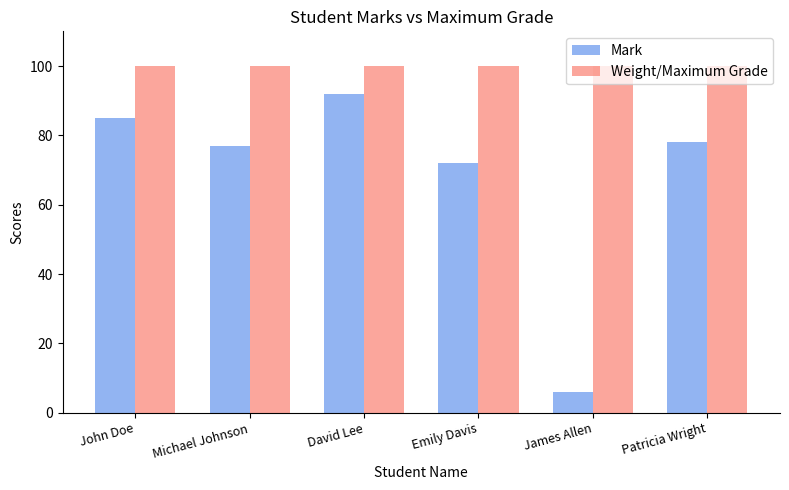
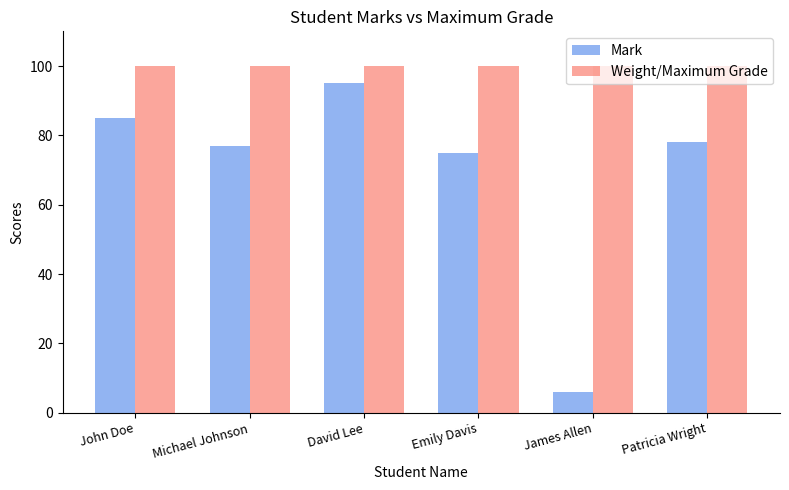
Mark, David Lee: 92 -> 95
Mark, Emily Davis: 72 -> 75
